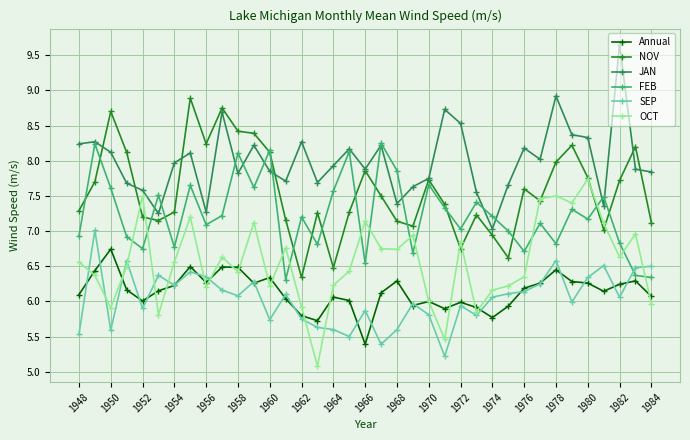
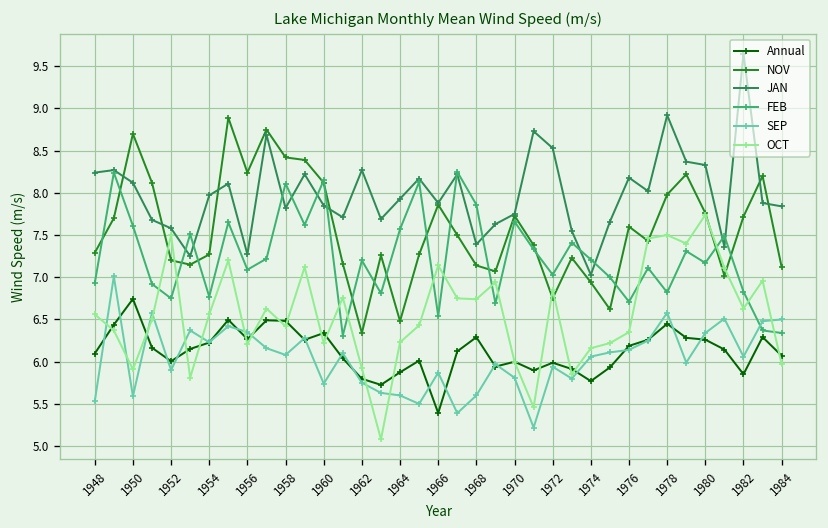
Annual, 1964: 6.1 -> 5.9
Annual, 1982: 6.2 -> 5.9
